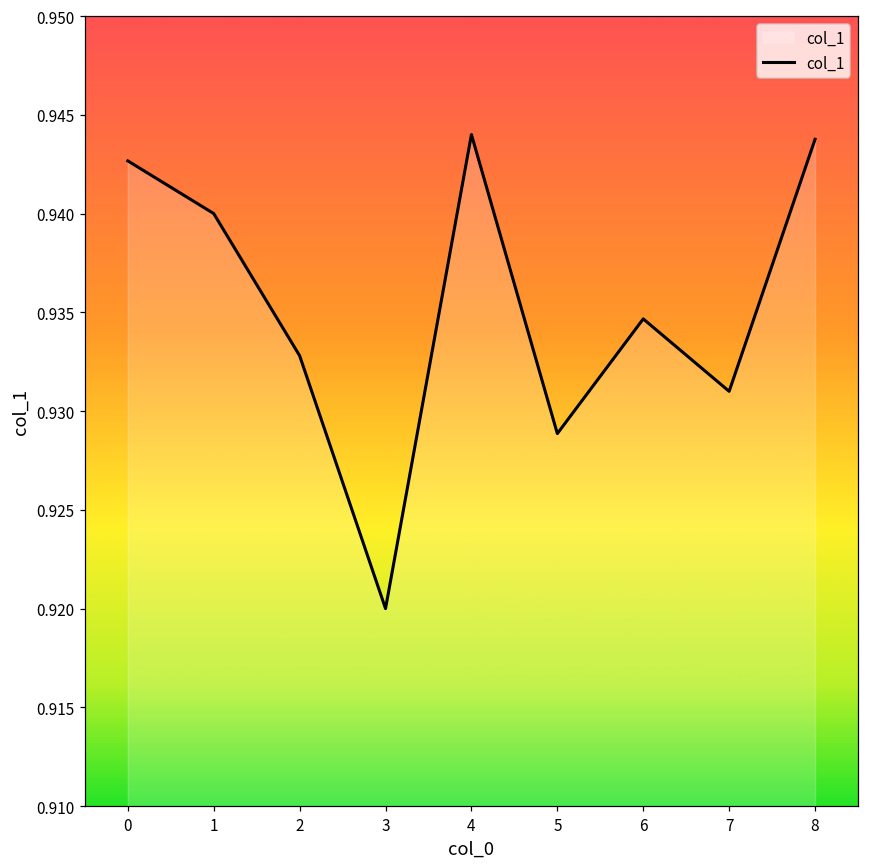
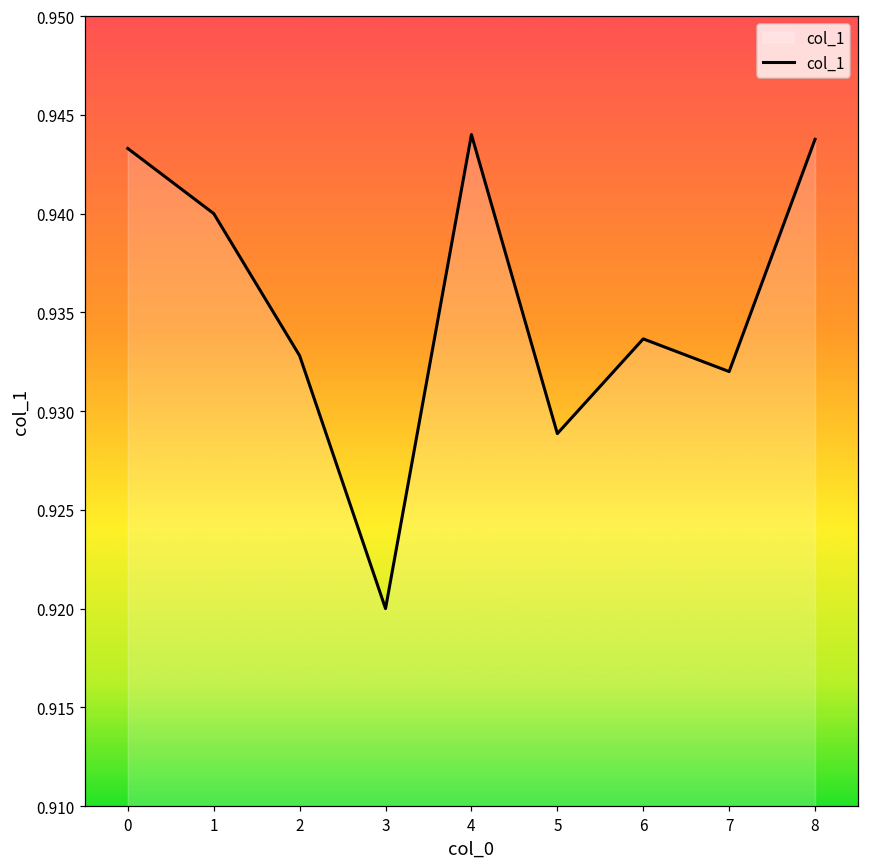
0: 0.9427 -> 0.9433
6: 0.9347 -> 0.9337
7: 0.931 -> 0.932
